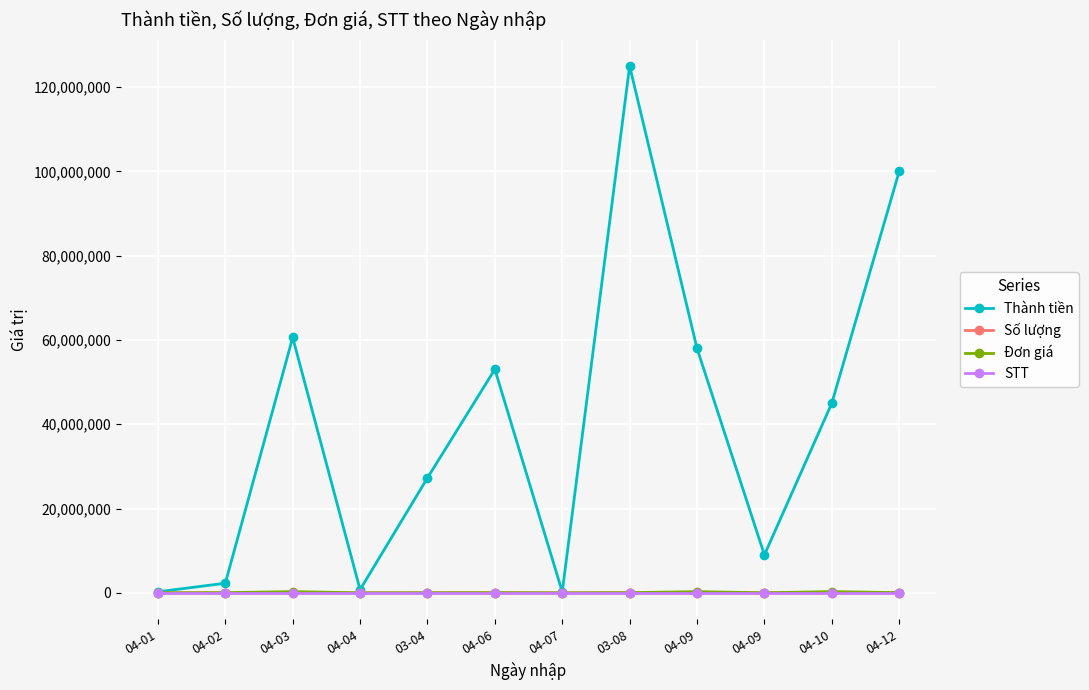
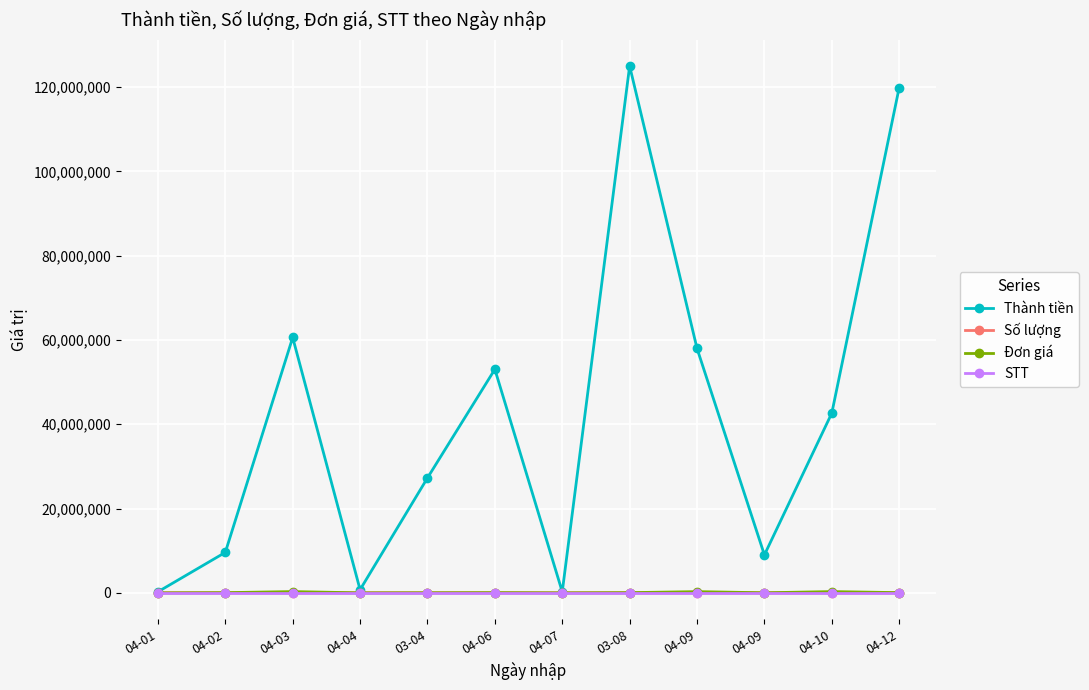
Thành tiền, 04-02: 2,000,000 -> 10,000,000
Thành tiền, 04-10: 45,000,000 -> 43,000,000
Thành tiền, 04-12: 100,000,000 -> 120,000,000
